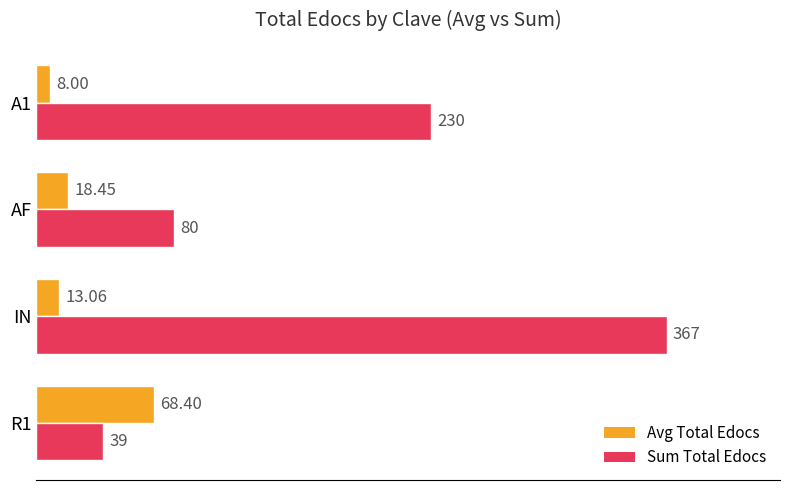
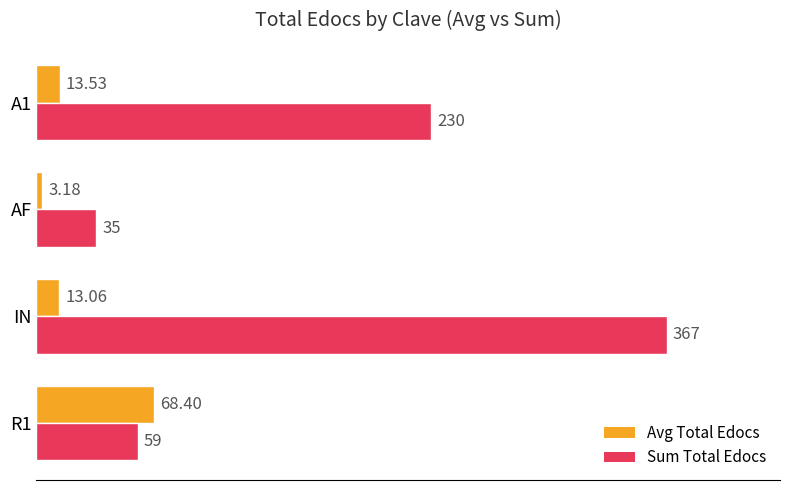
Avg Total Edocs, A1: 8.00 -> 13.53
Avg Total Edocs, AF: 18.45 -> 3.18
Sum Total Edocs, AF: 80 -> 35
Sum Total Edocs, R1: 39 -> 59
